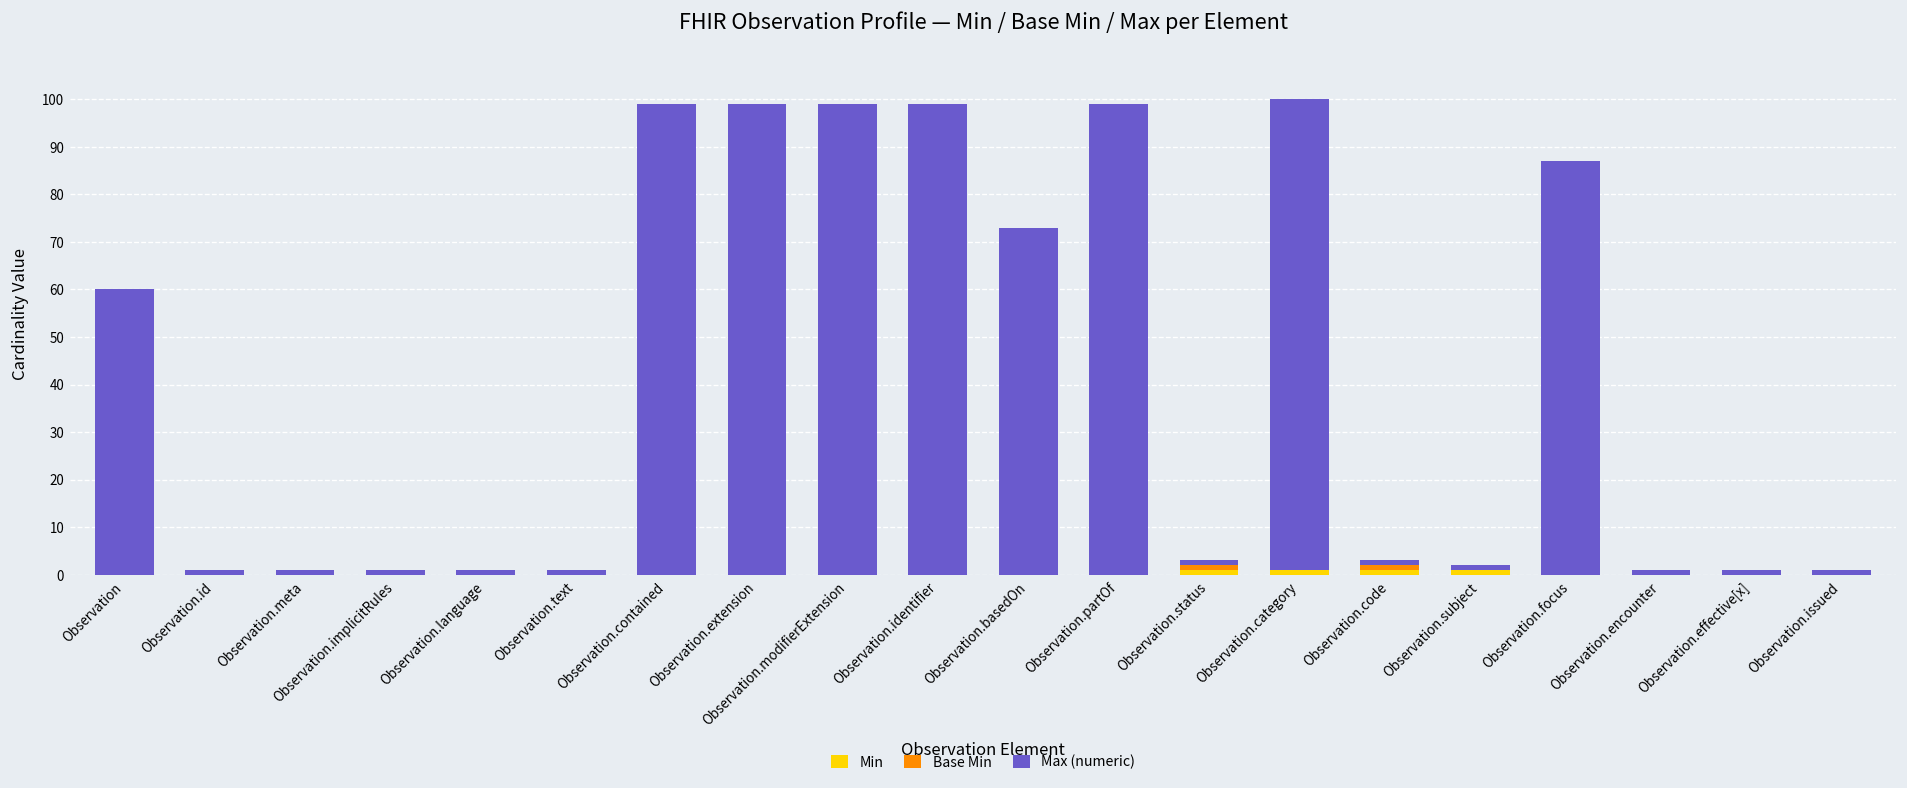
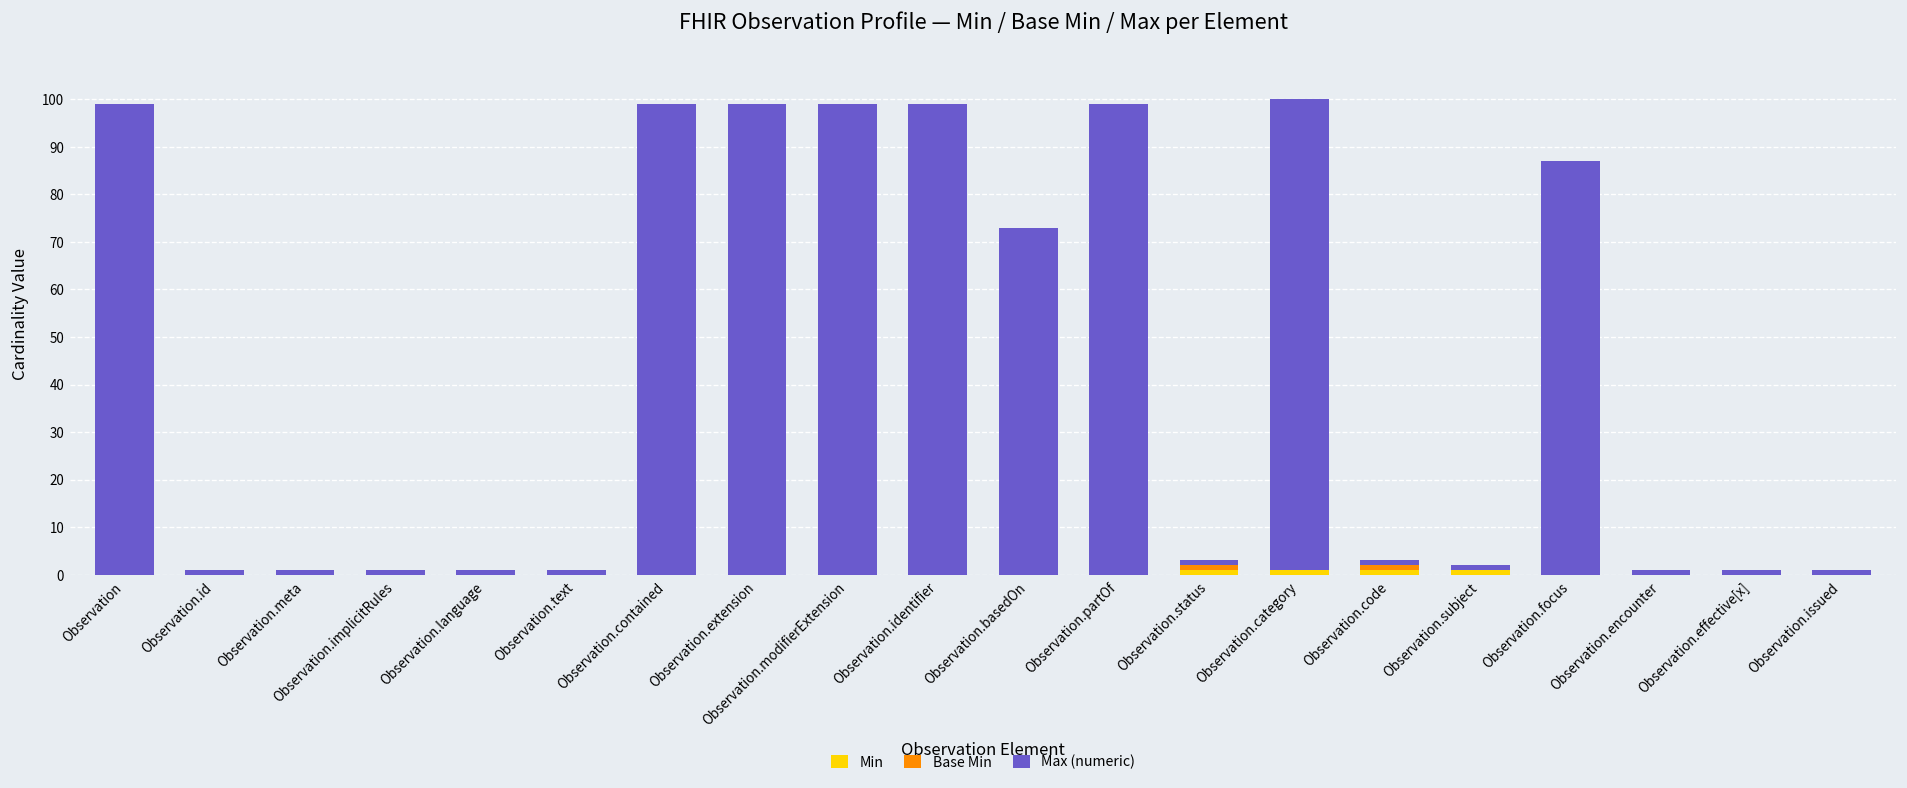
Max (numeric), Observation: 60 -> 99
